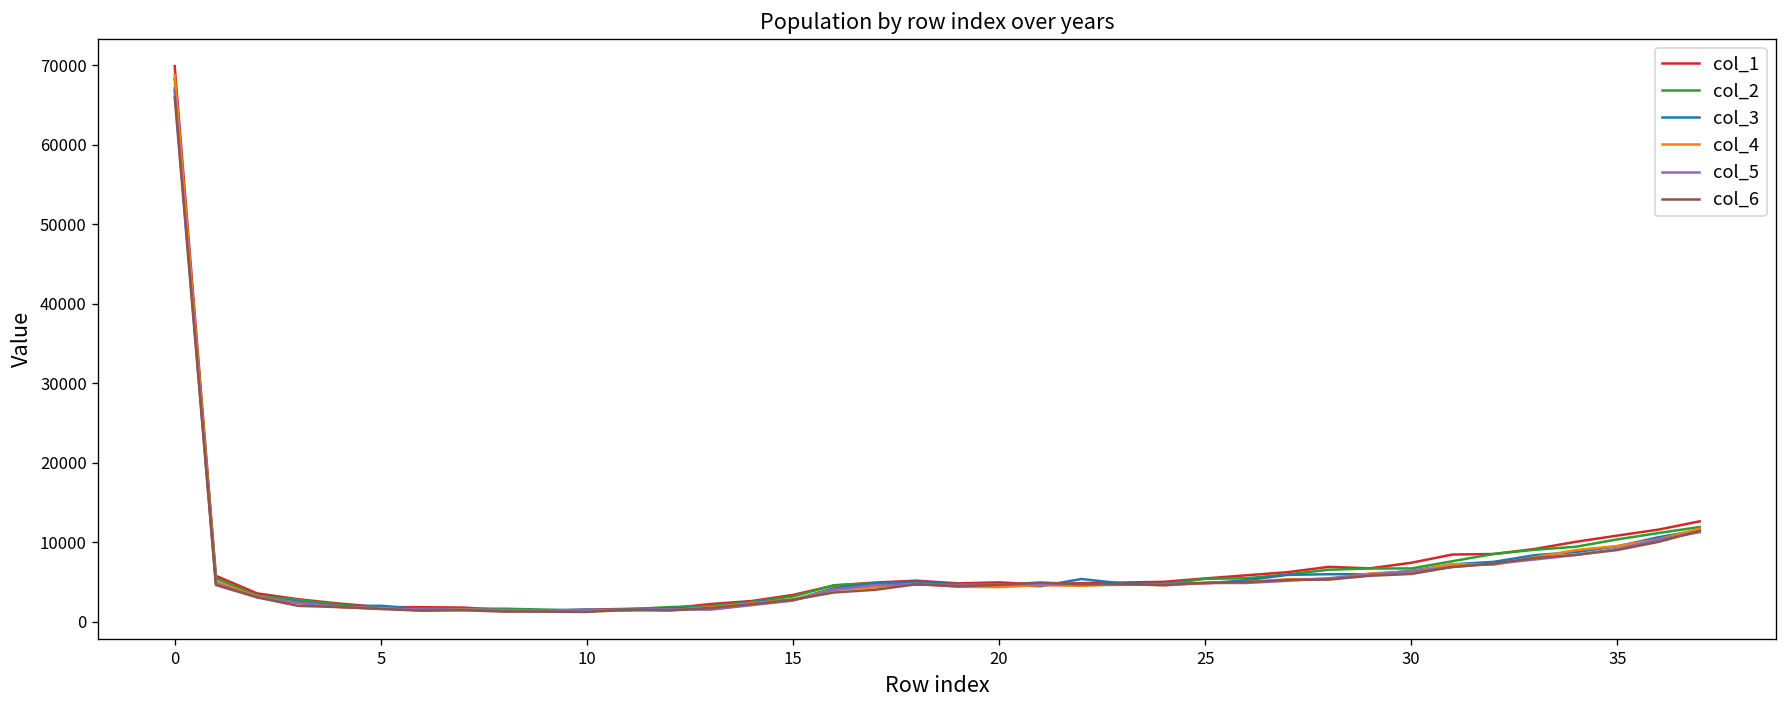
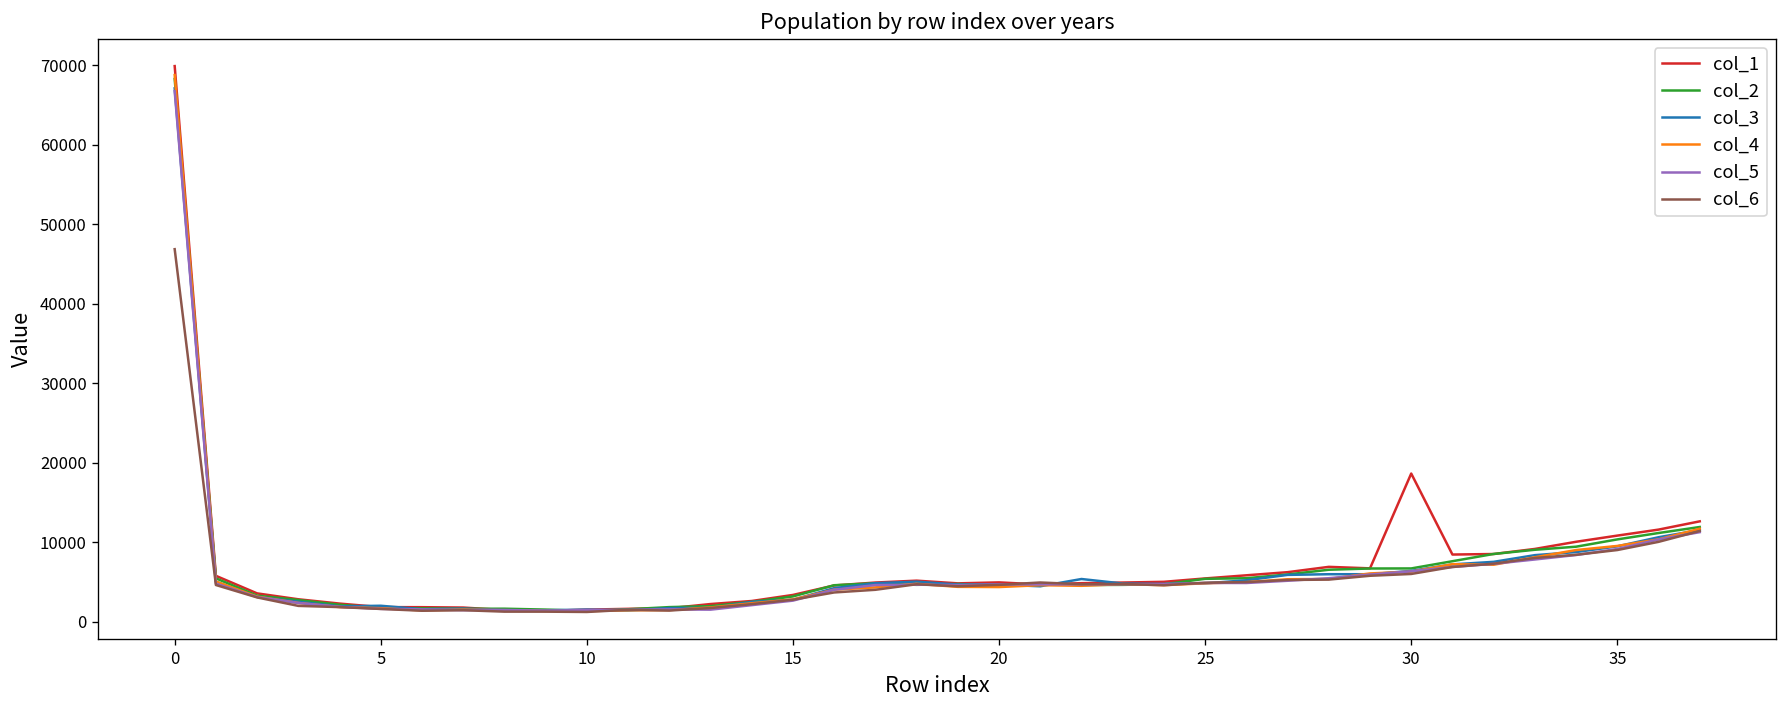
col_6, 0: 66000 -> 47000
col_1, 30: 7000 -> 19000
